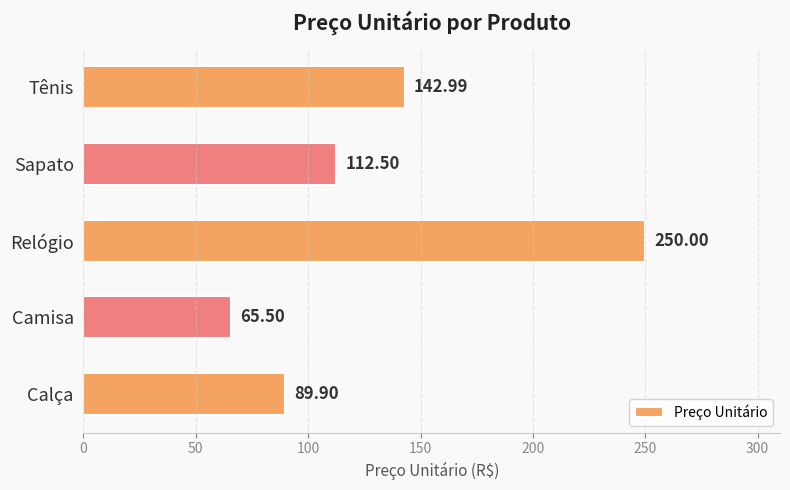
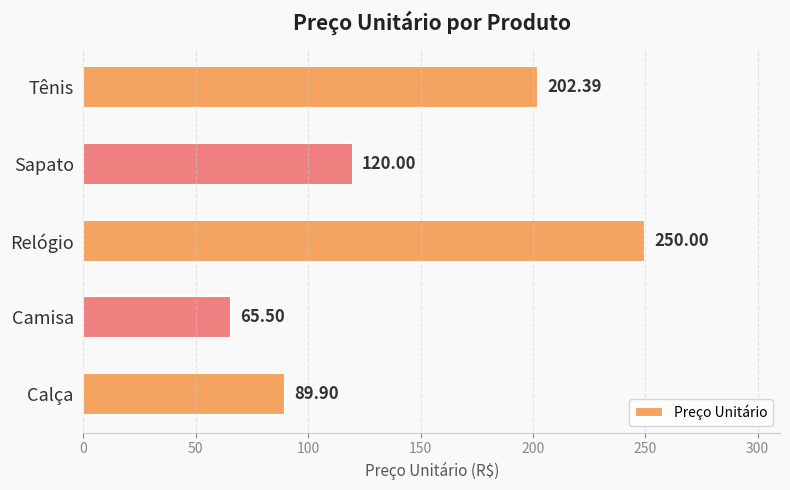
Tênis: 142.99 -> 202.39
Sapato: 112.50 -> 120.00
